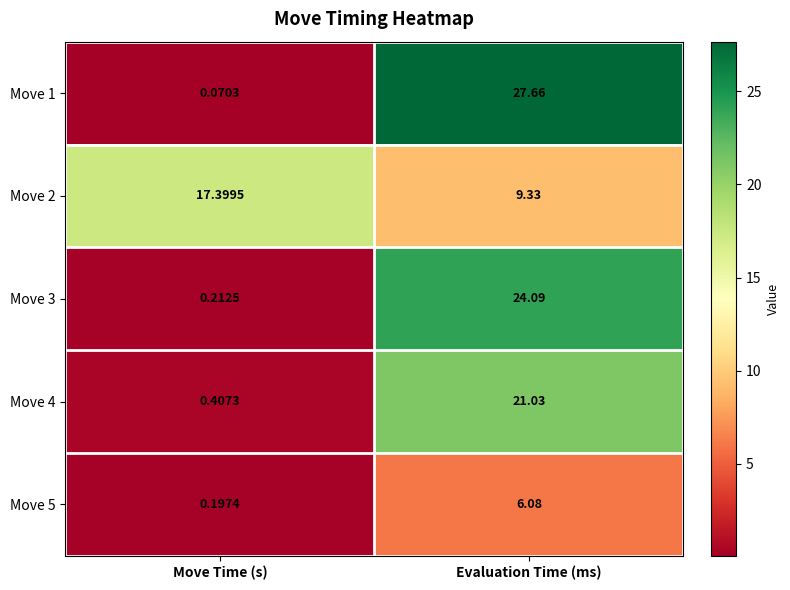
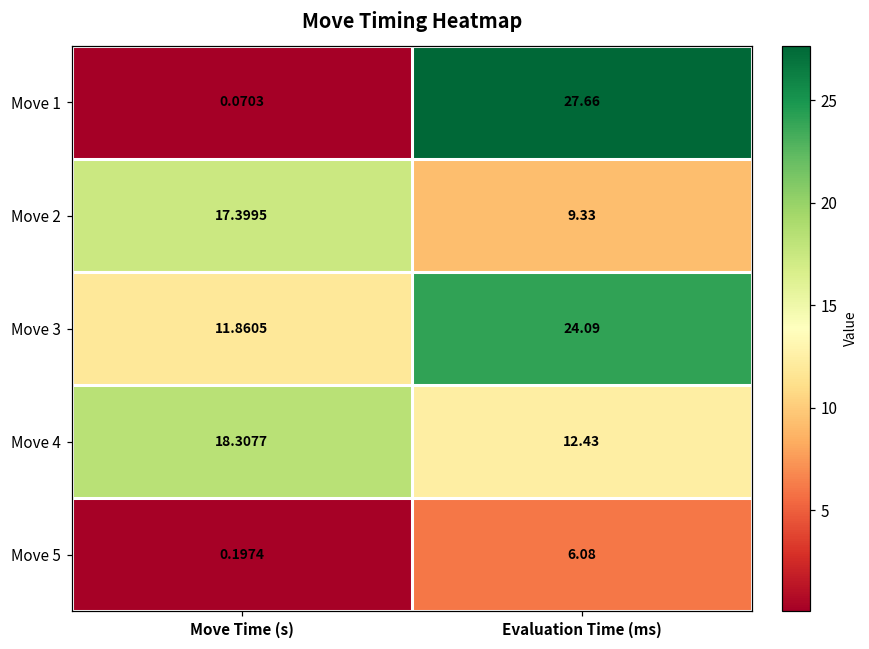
Move 3, Move Time (s): 0.2125 -> 11.8605
Move 4, Move Time (s): 0.4073 -> 18.3077
Move 4, Evaluation Time (ms): 21.03 -> 12.43
